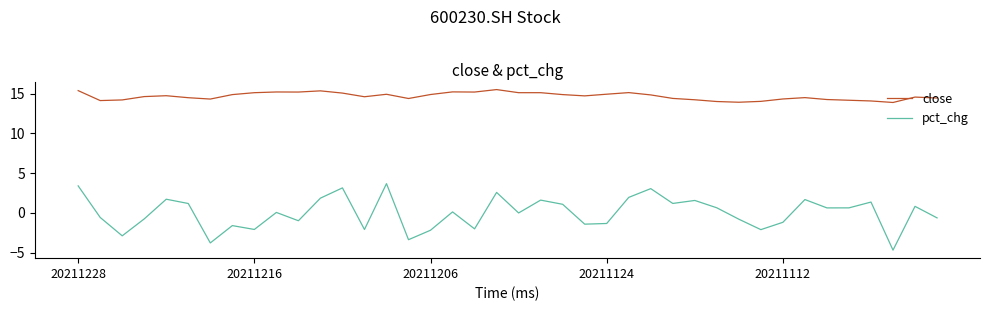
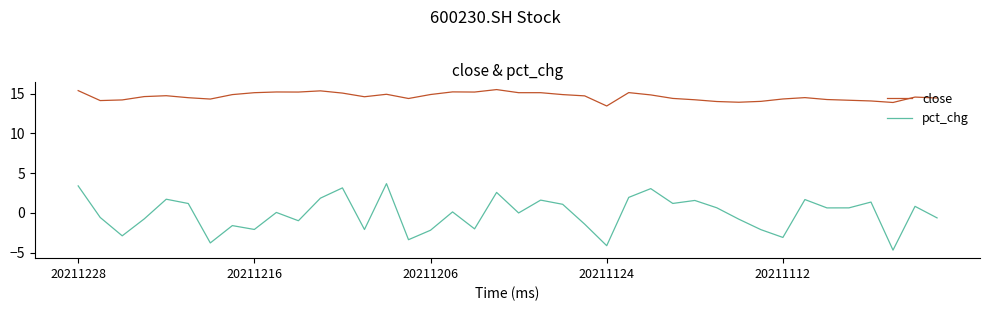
close, 20211124: 15 -> 13
pct_chg, 20211124: -1 -> -4
pct_chg, 20211112: -1 -> -3
